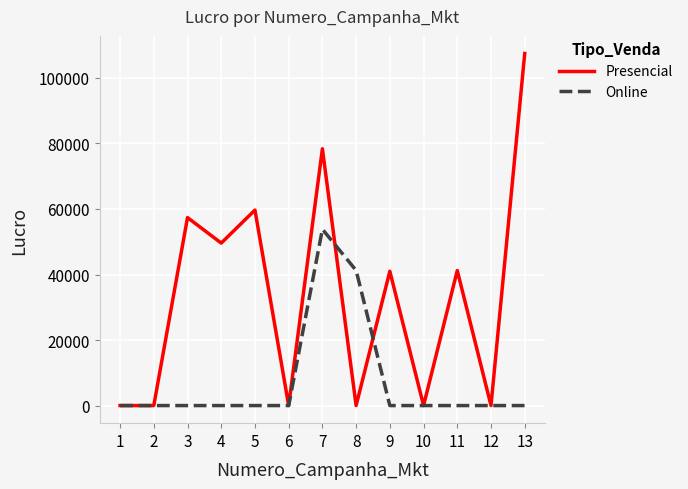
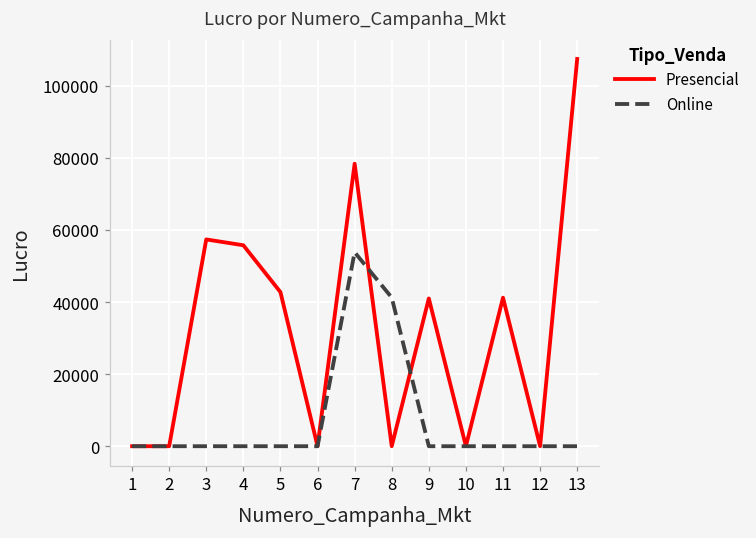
Presencial, 4: 50000 -> 56000
Presencial, 5: 60000 -> 43000
